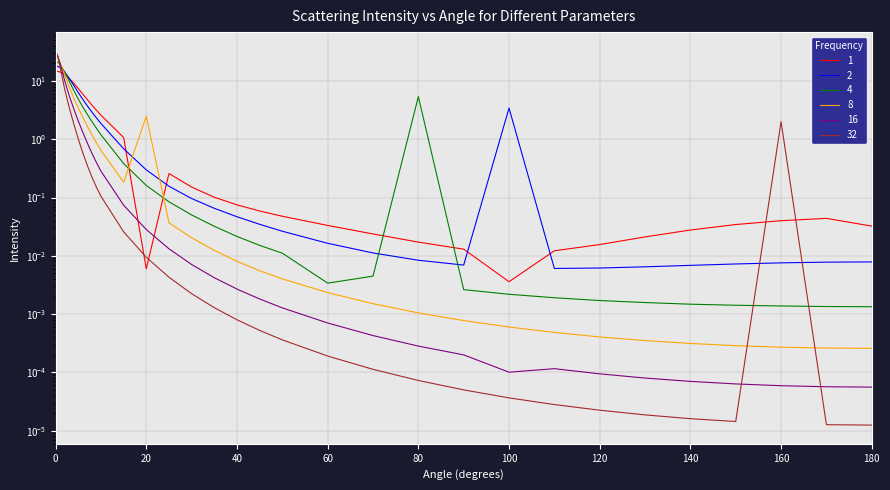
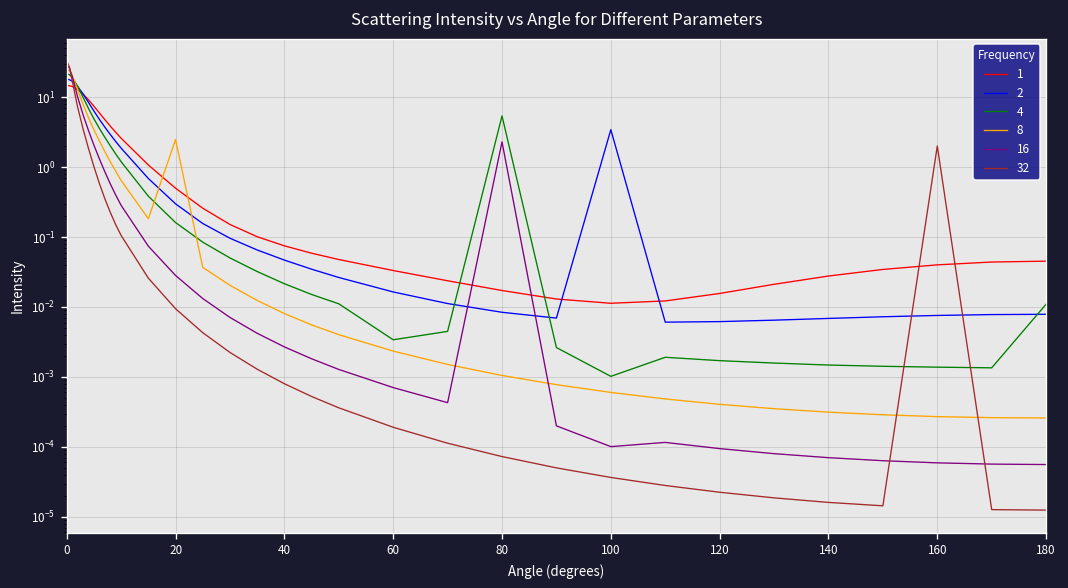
1, 20: 0.006 -> 0.5
16, 80: 0.0003 -> 2.3
1, 100: 0.004 -> 0.011
4, 100: 0.0022 -> 0.0010
1, 180: 0.03 -> 0.05
4, 180: 0.0013 -> 0.011
